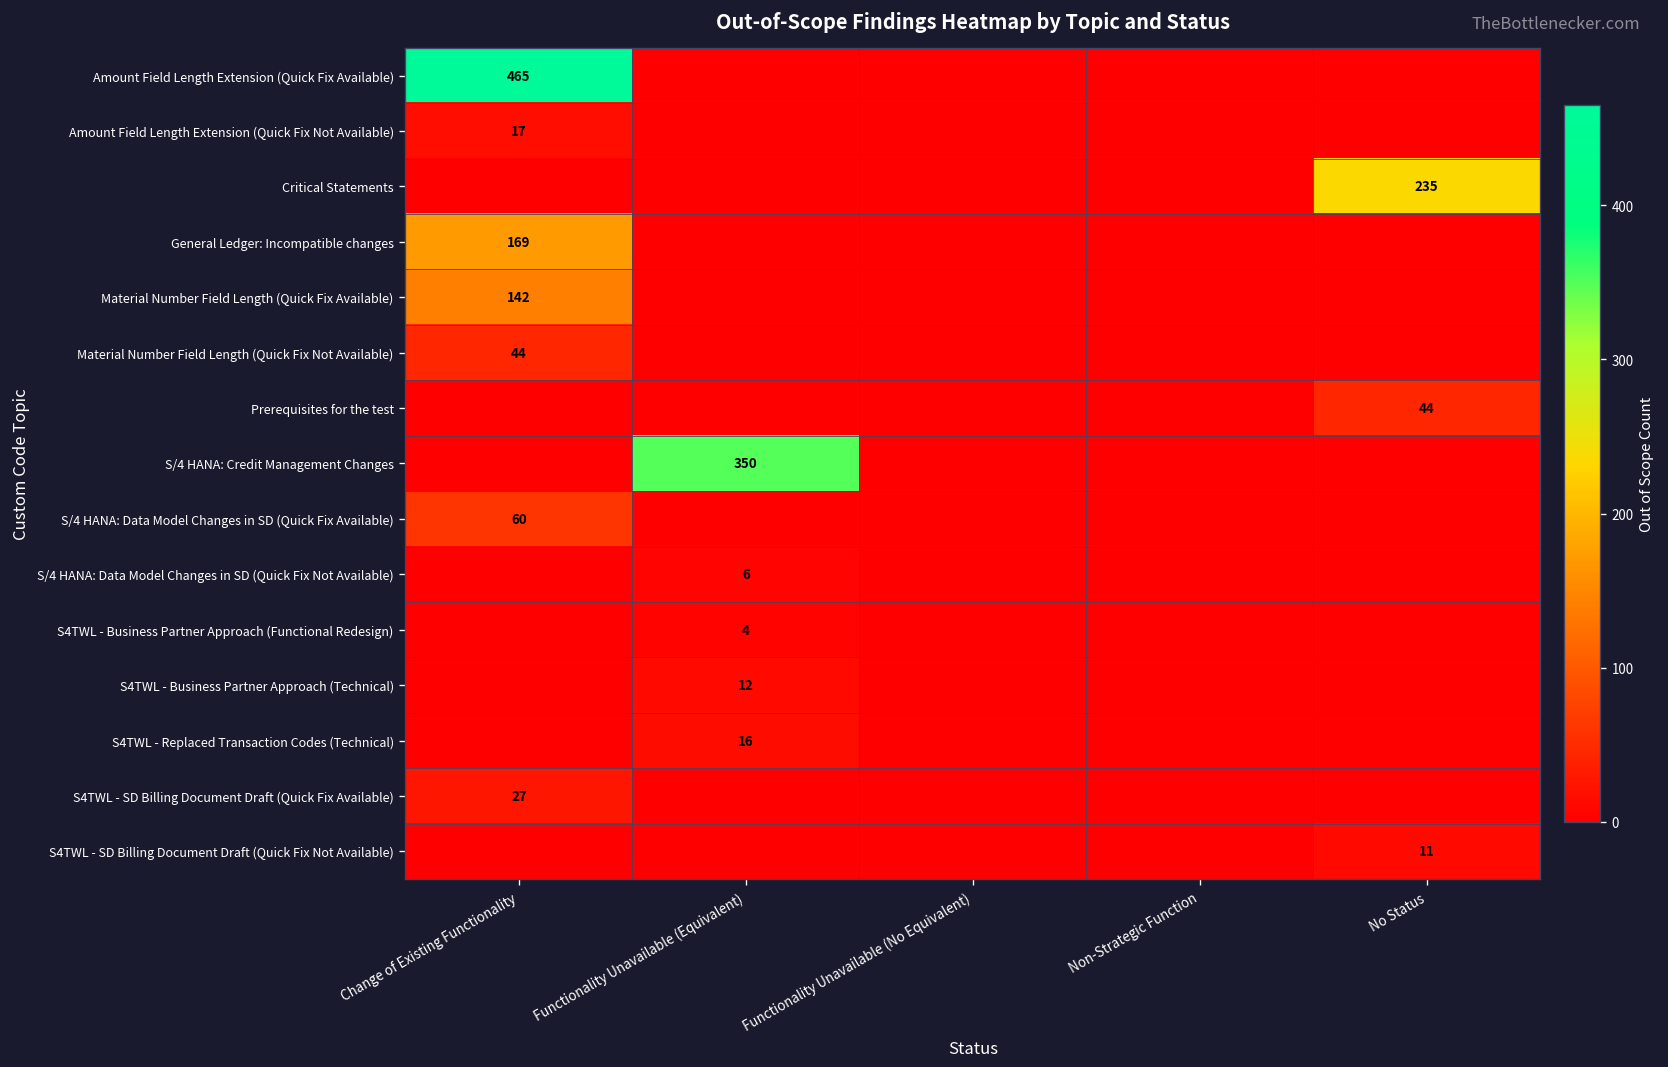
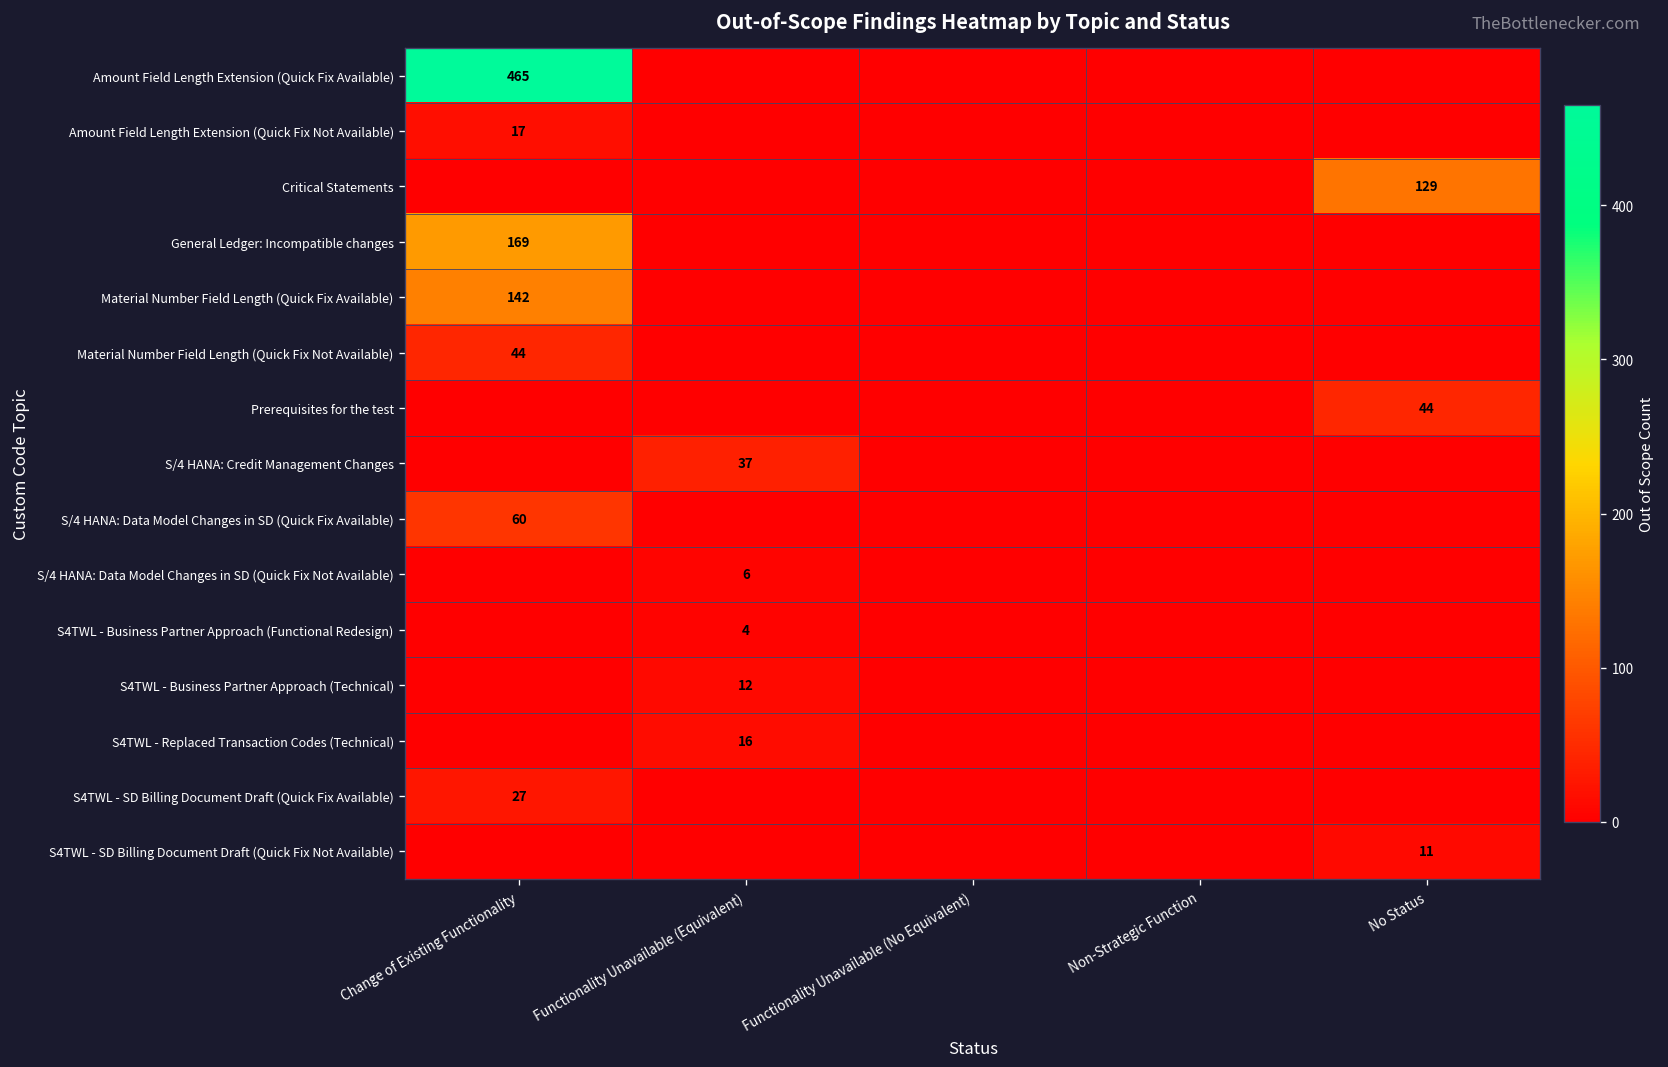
Critical Statements, No Status: 235 -> 129
S/4 HANA: Credit Management Changes, Functionality Unavailable (Equivalent): 350 -> 37
